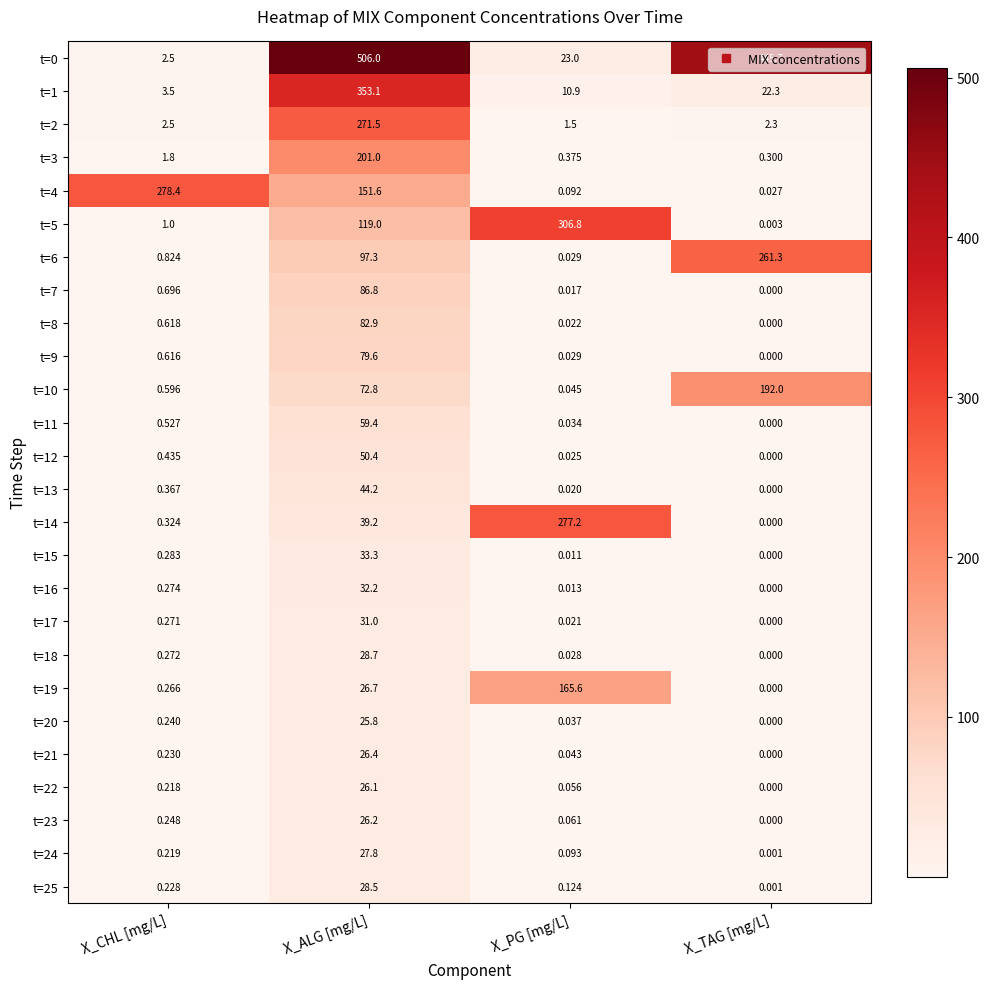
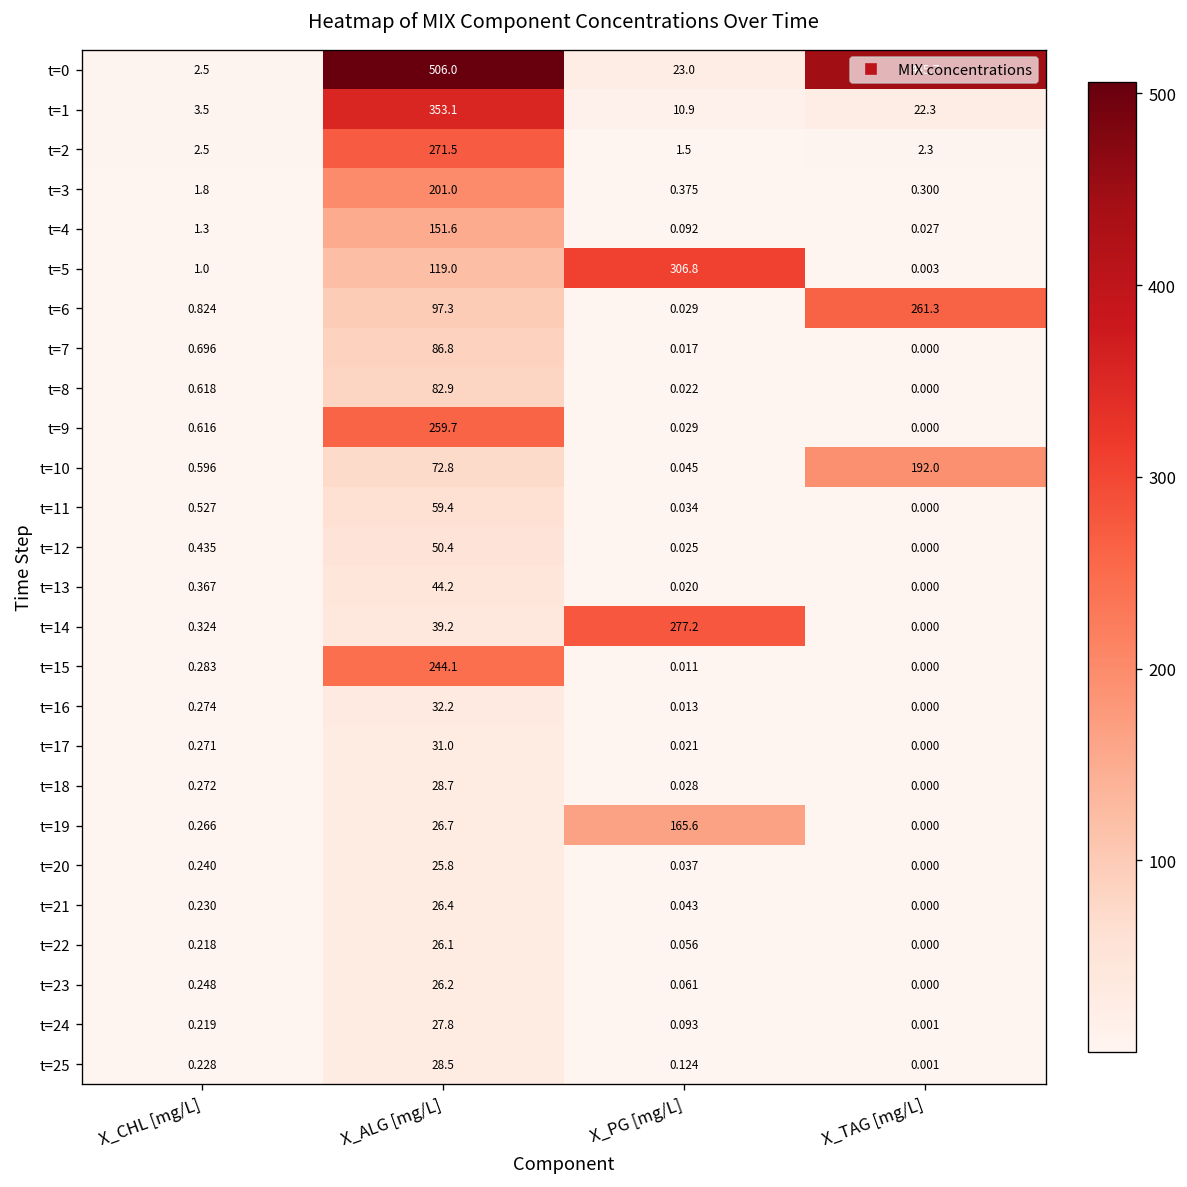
t=4, X_CHL [mg/L]: 278.4 -> 1.3
t=9, X_ALG [mg/L]: 79.6 -> 259.7
t=15, X_ALG [mg/L]: 33.3 -> 244.1
